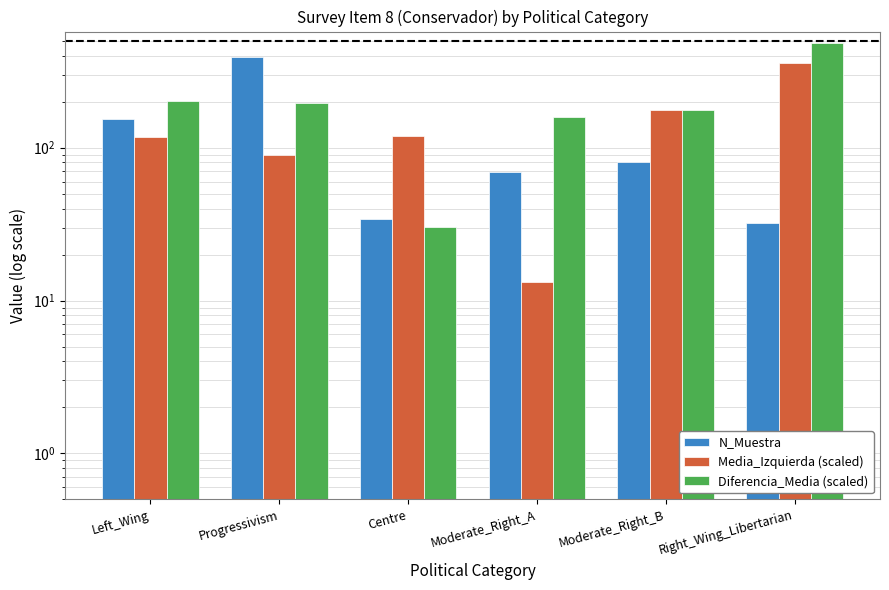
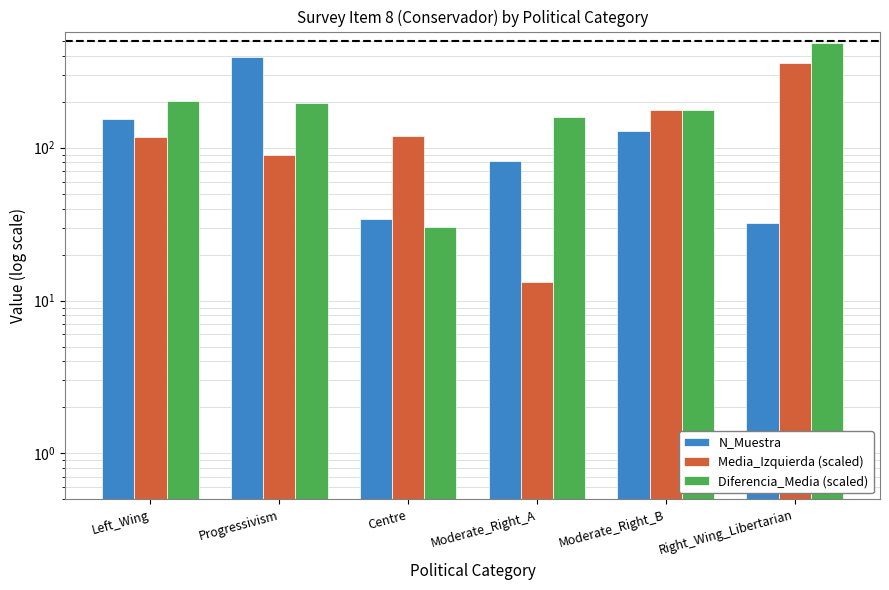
N_Muestra, Moderate_Right_A: 70 -> 80
N_Muestra, Moderate_Right_B: 80 -> 130
